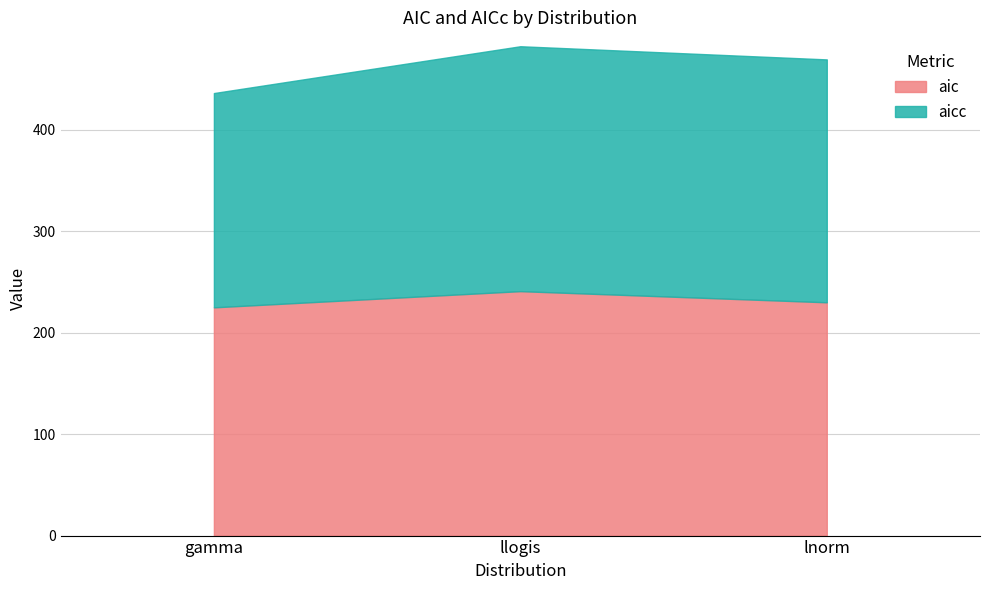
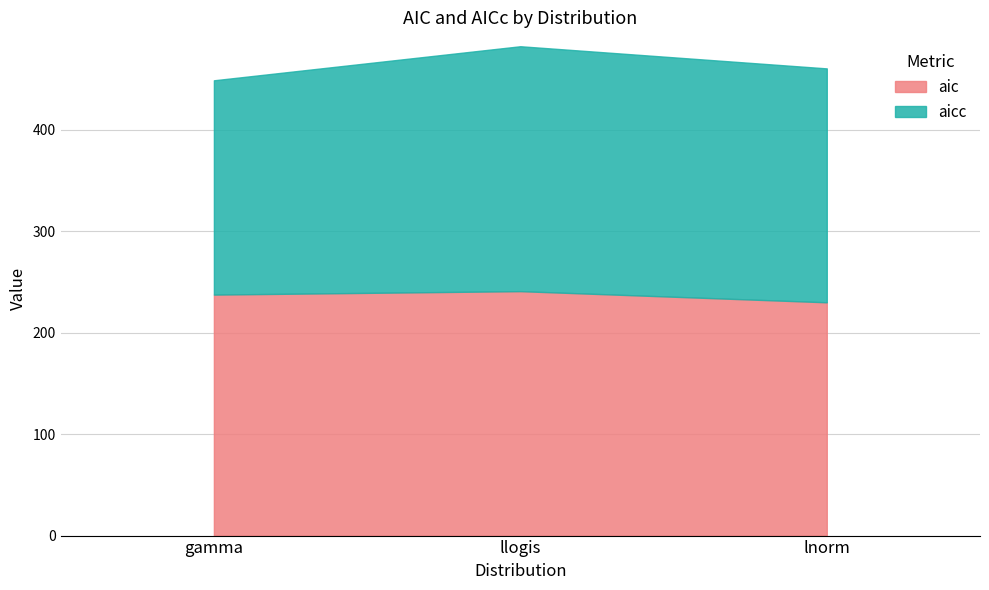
aic, gamma: 225 -> 238
aicc, lnorm: 240 -> 231
